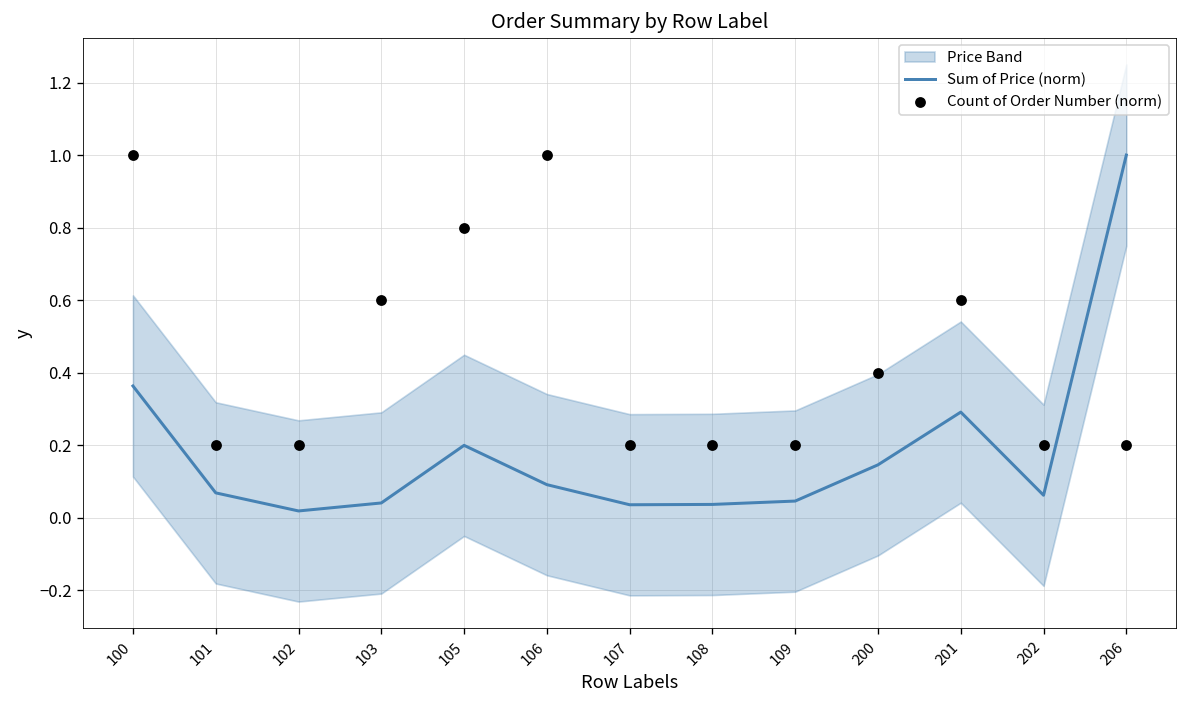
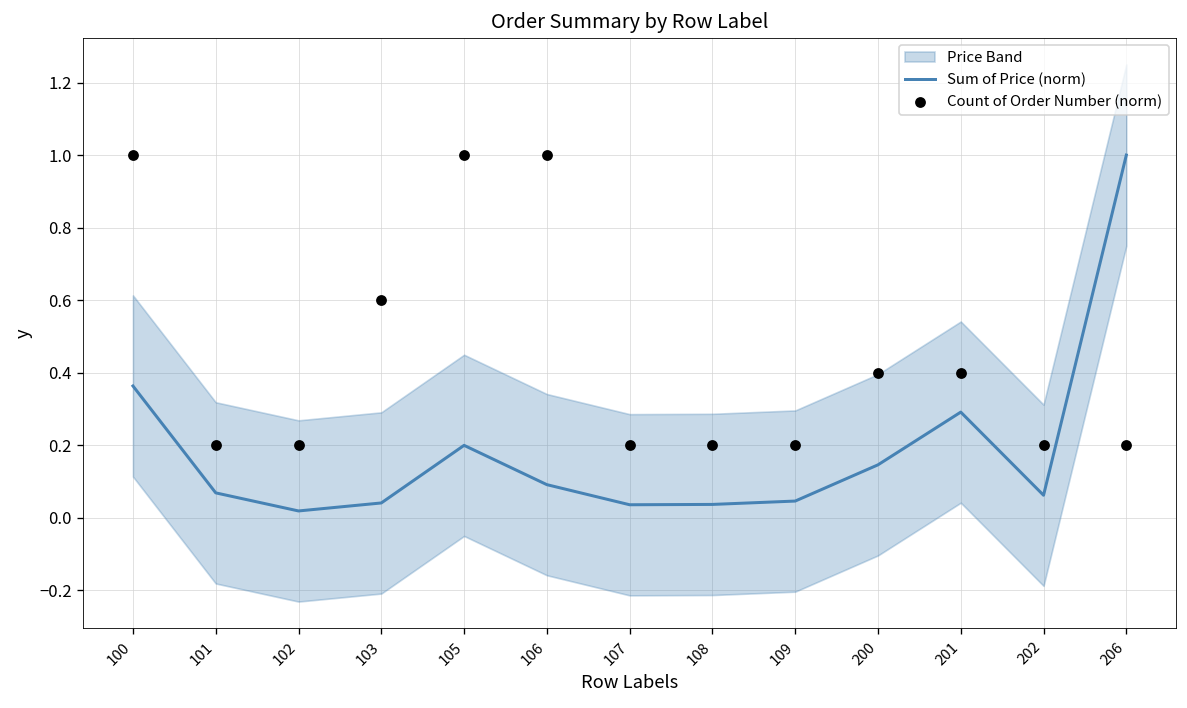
Count of Order Number (norm), 105: 0.80 -> 1.00
Count of Order Number (norm), 201: 0.60 -> 0.40
